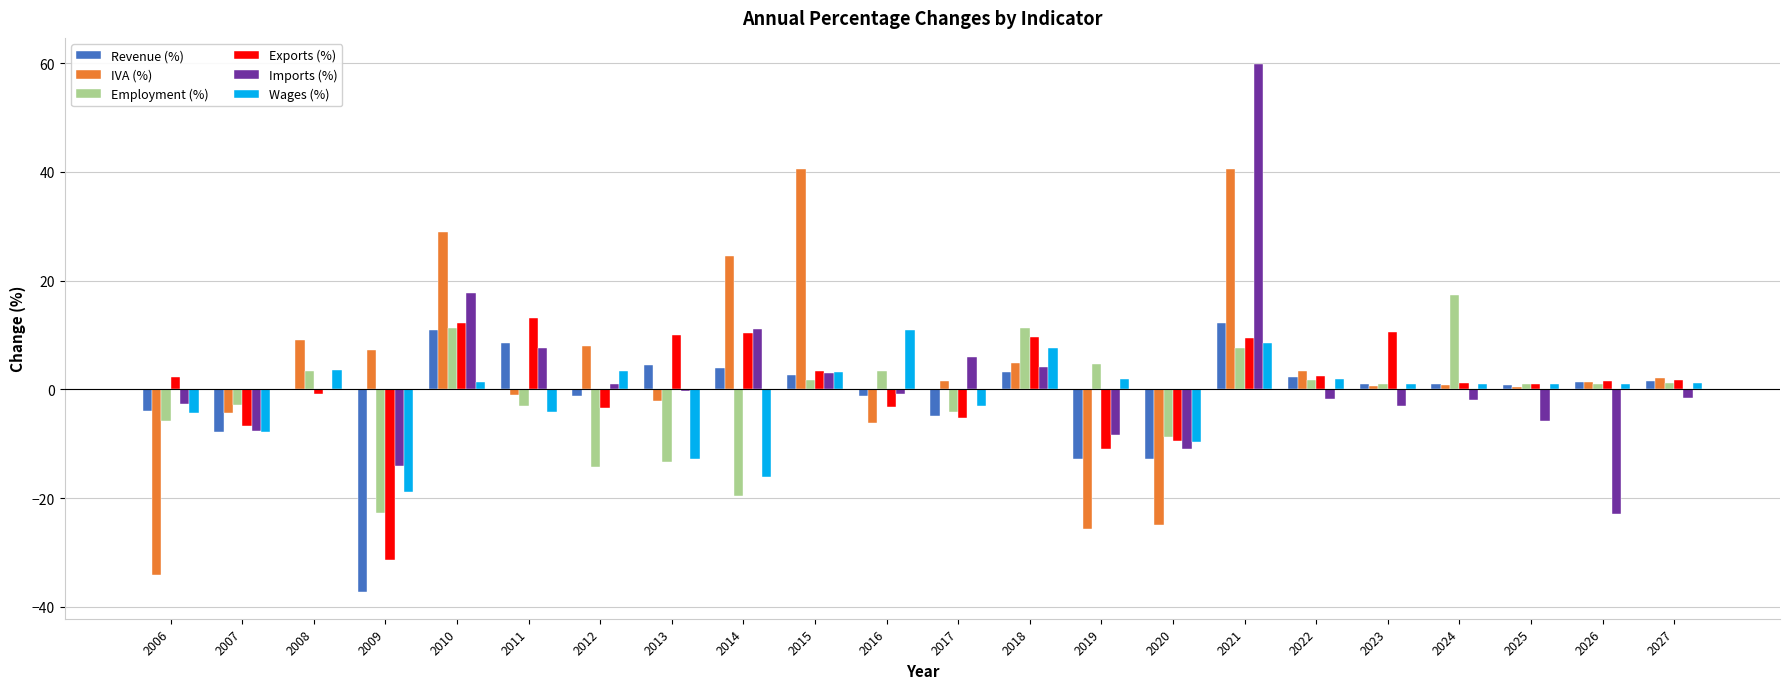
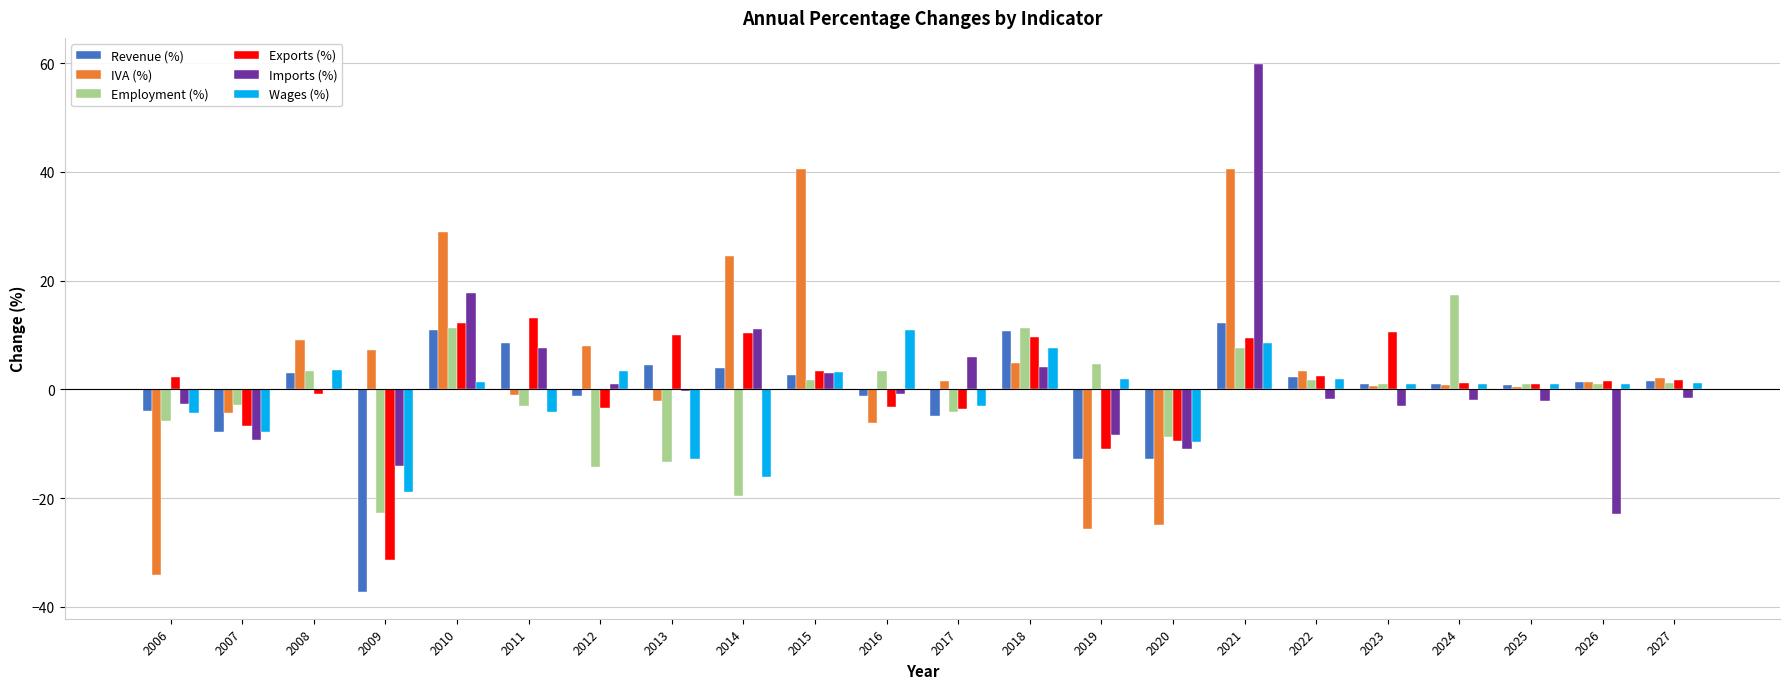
Imports (%), 2007: -8 -> -9
Revenue (%), 2008: 0 -> 3
Exports (%), 2017: -5 -> -4
Revenue (%), 2018: 3 -> 11
Imports (%), 2025: -6 -> -2
